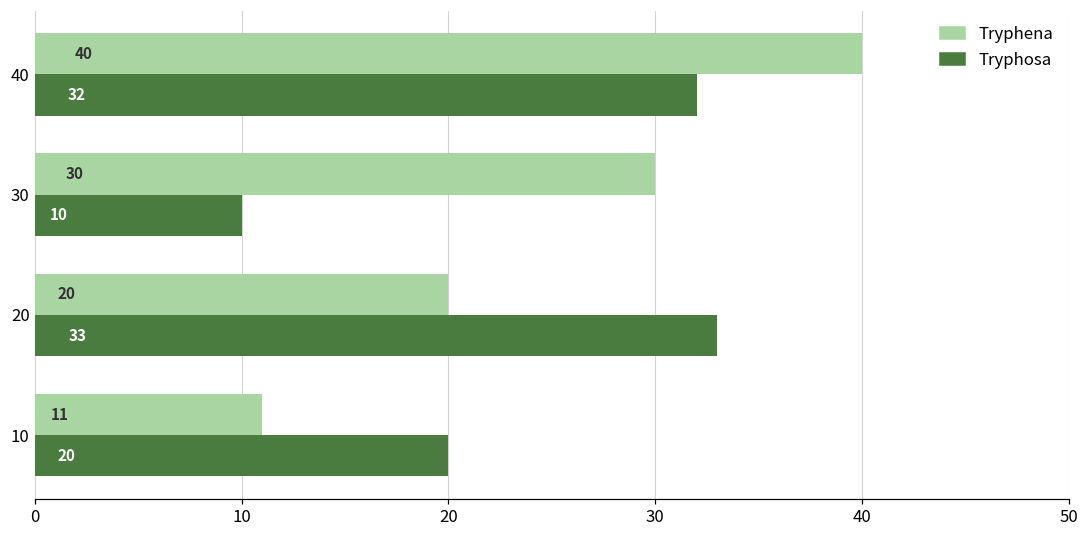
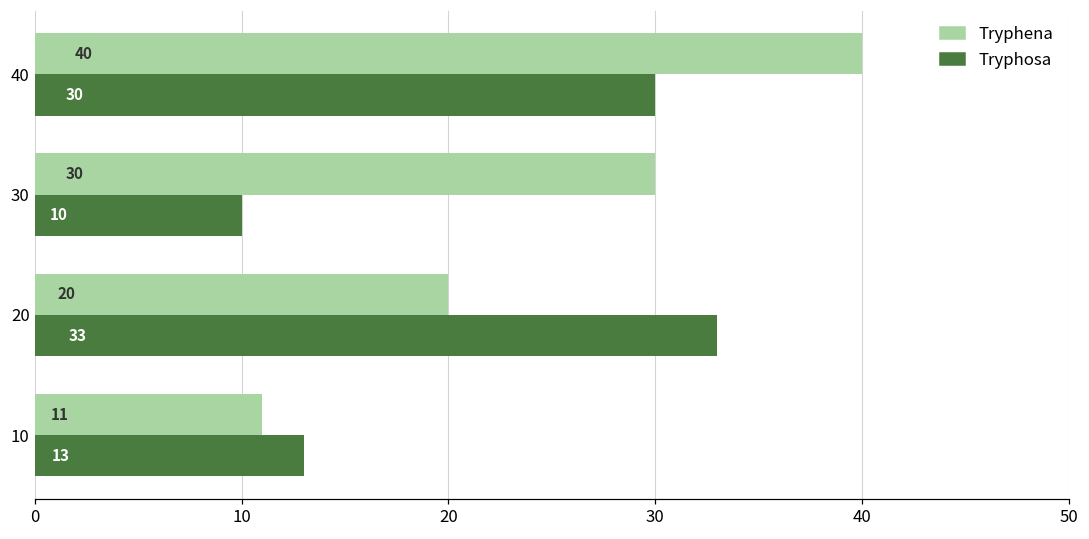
Tryphosa, 40: 32 -> 30
Tryphosa, 10: 20 -> 13
